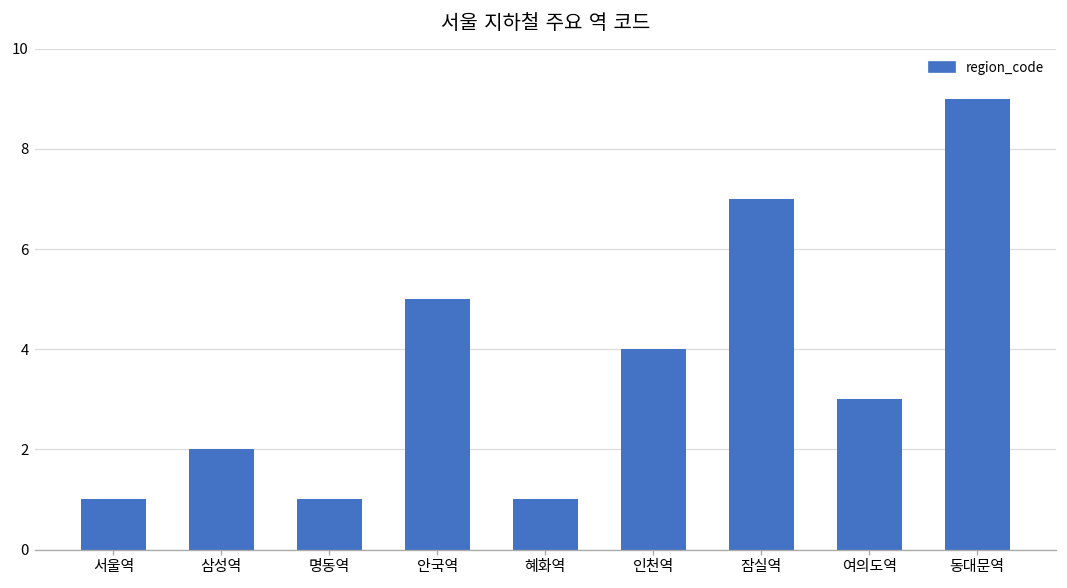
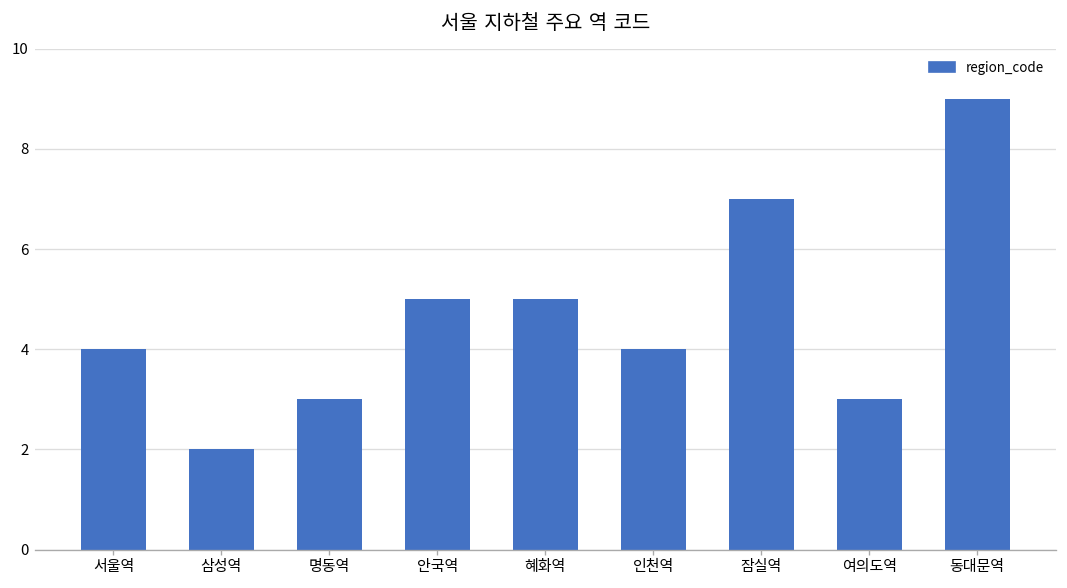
서울역: 1 -> 4
명동역: 1 -> 3
혜화역: 1 -> 5
